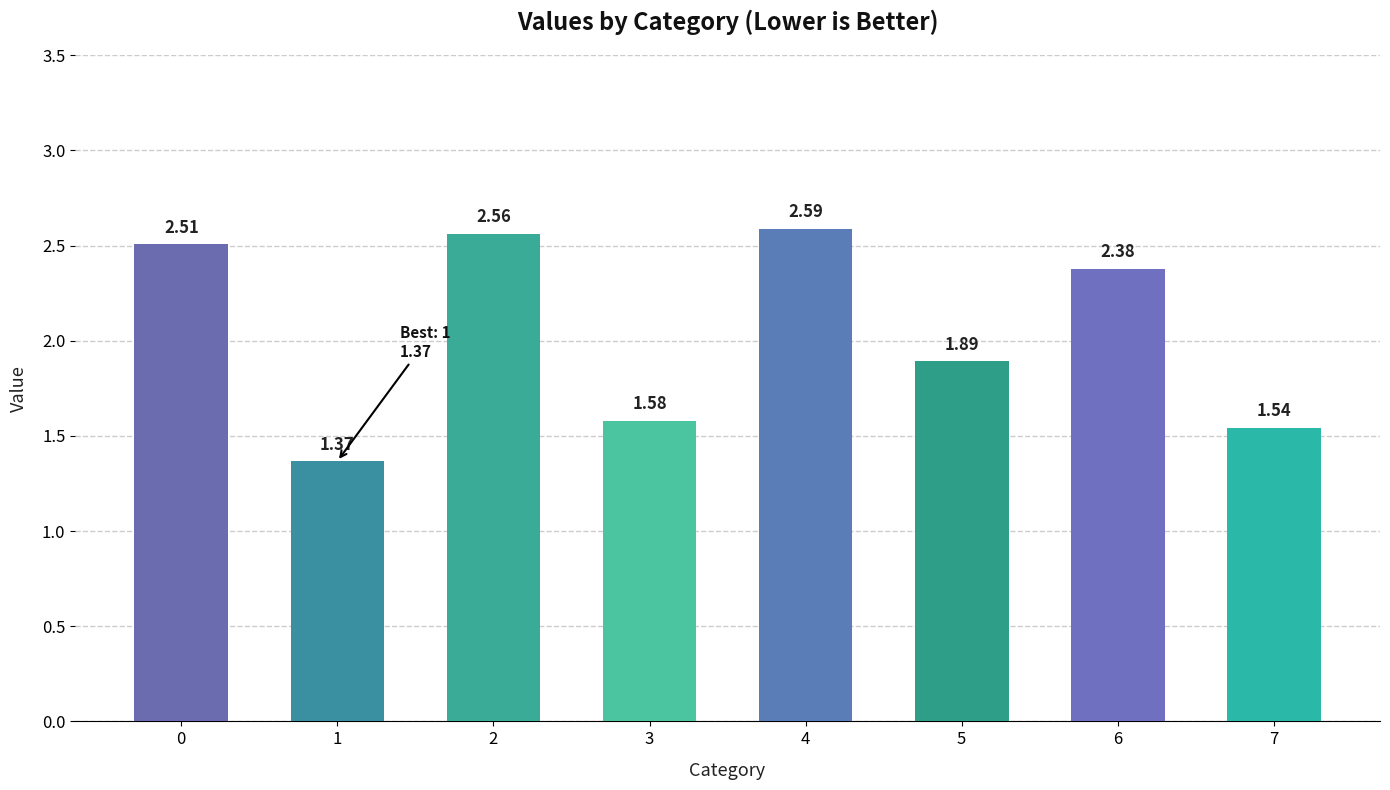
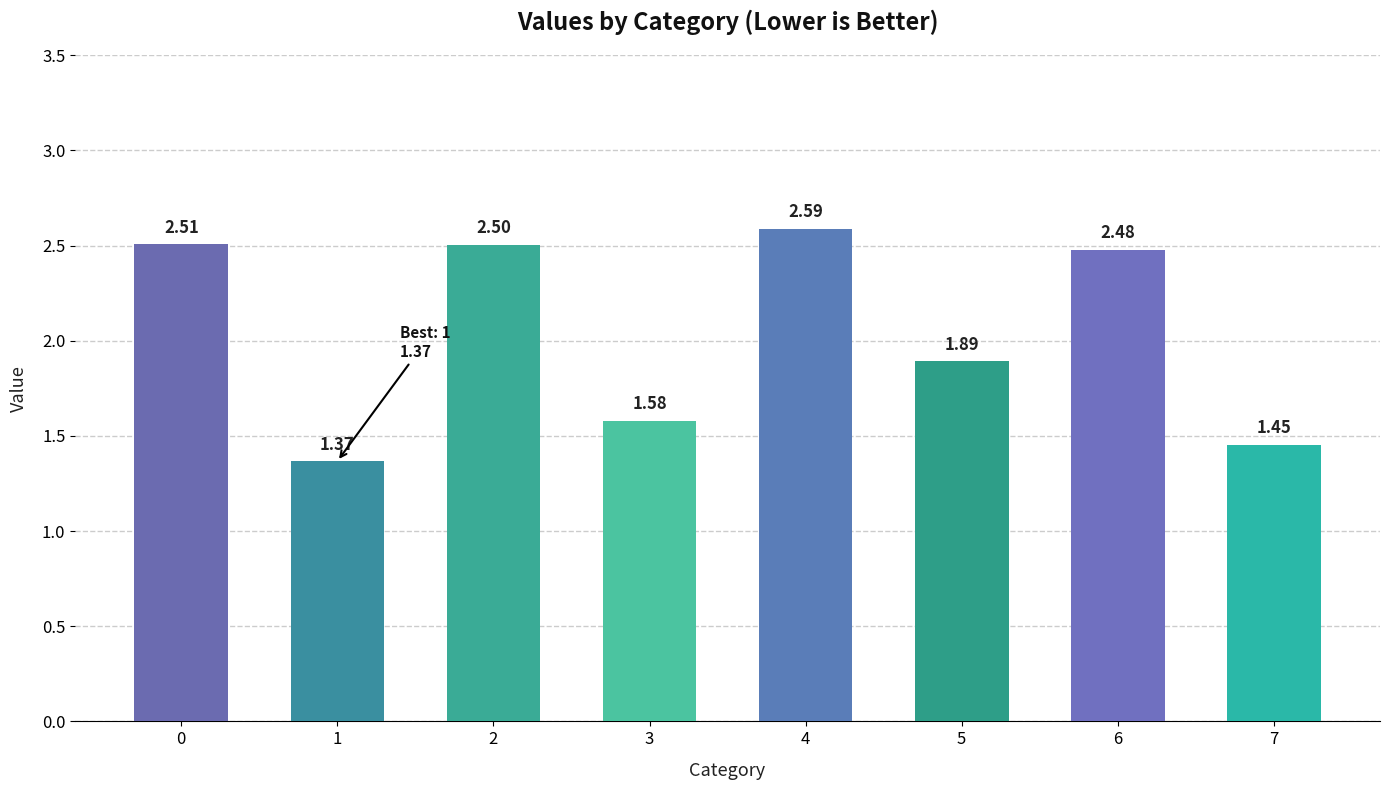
2: 2.56 -> 2.50
6: 2.38 -> 2.48
7: 1.54 -> 1.45
